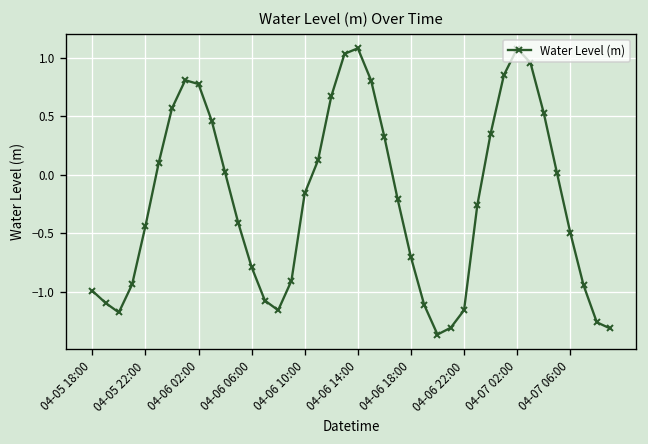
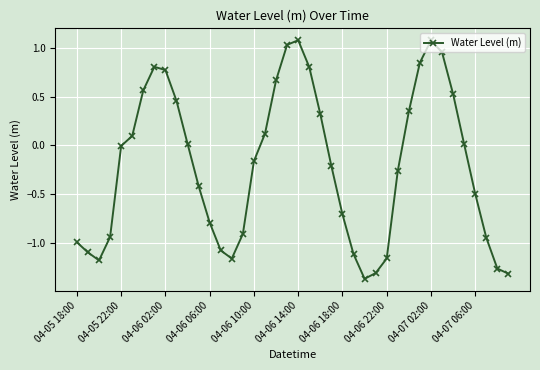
04-05 22:00: -0.4 -> 0.0
